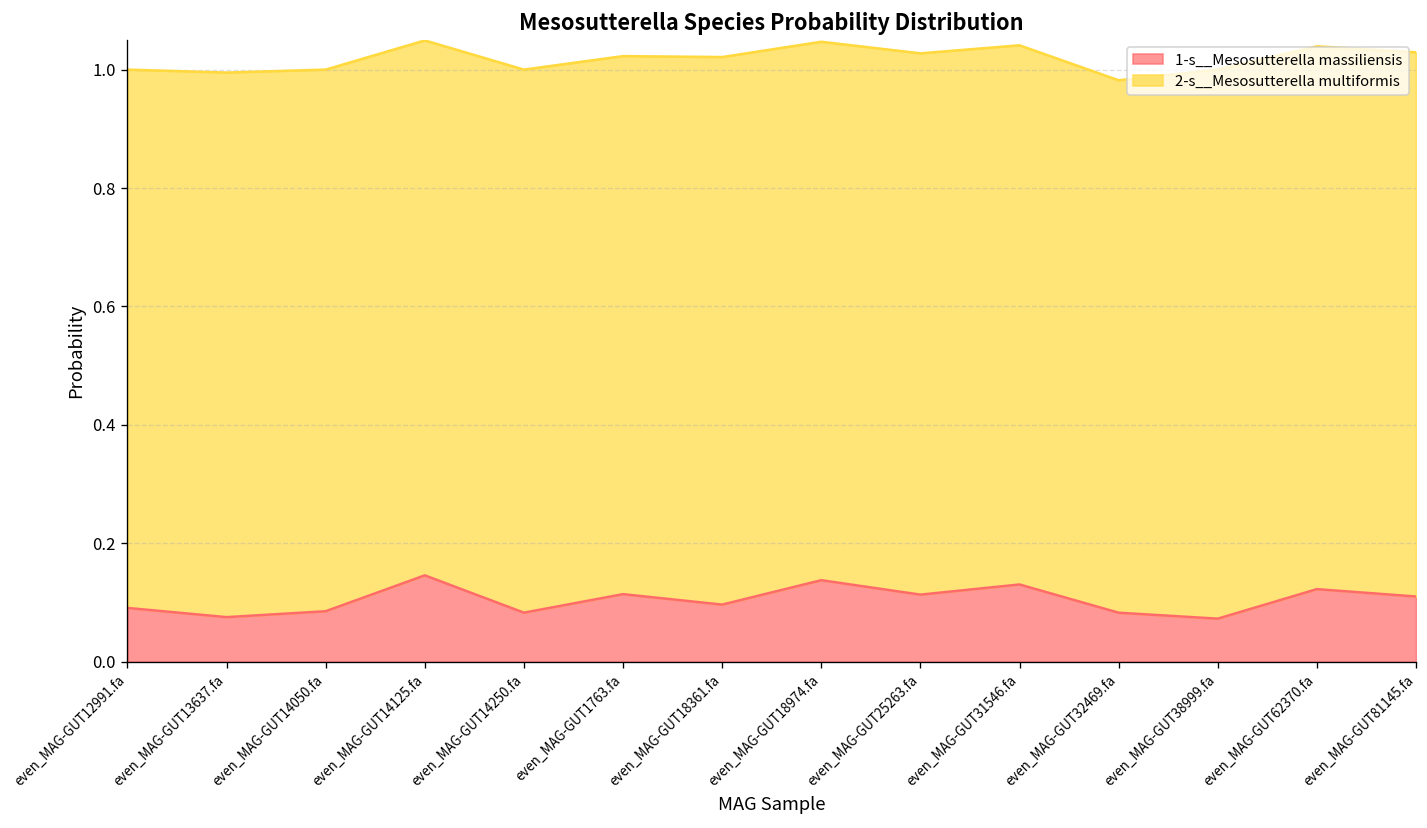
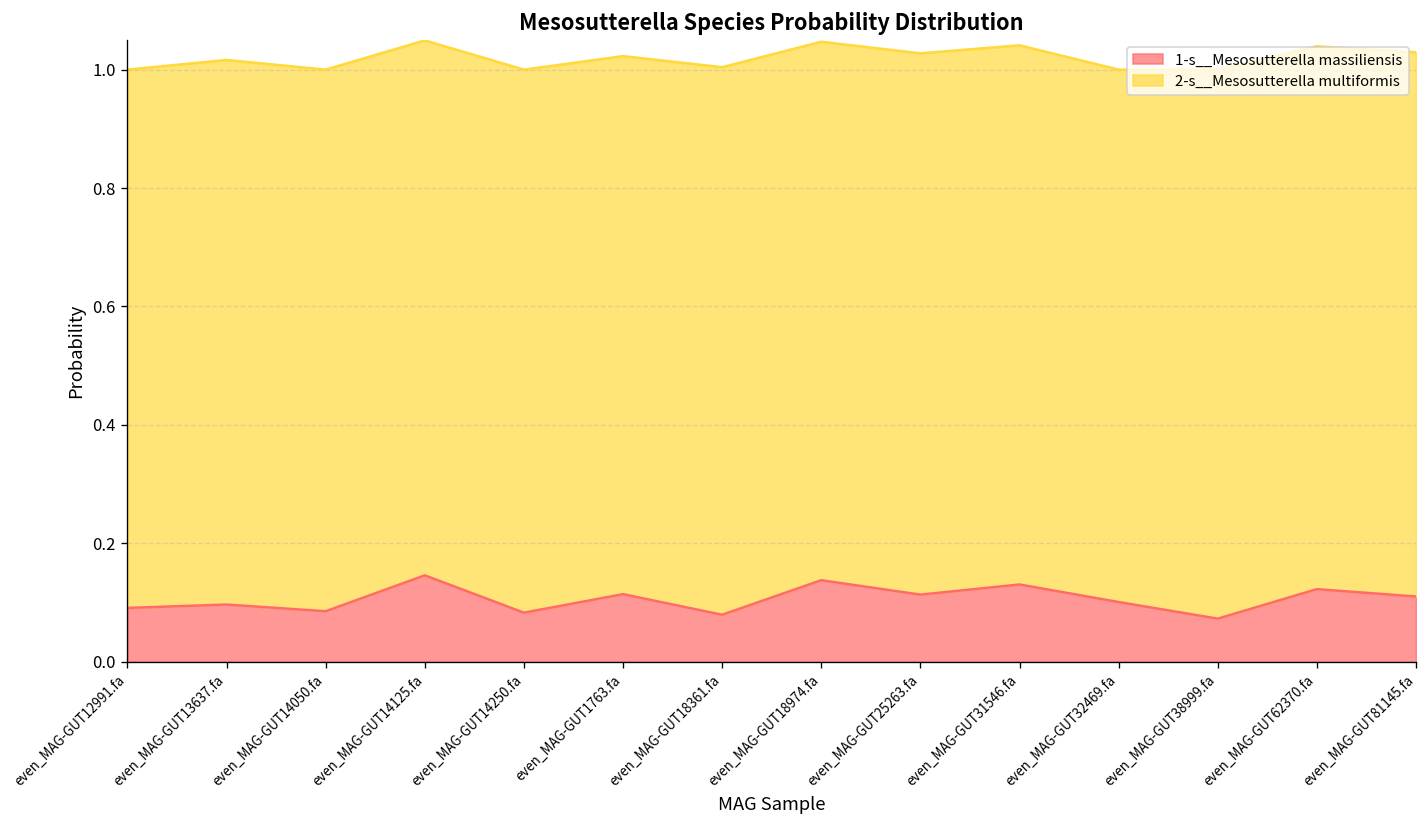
1-s__Mesosutterella massiliensis, even_MAG-GUT13637.fa: 0.08 -> 0.10
1-s__Mesosutterella massiliensis, even_MAG-GUT18361.fa: 0.10 -> 0.08
1-s__Mesosutterella massiliensis, even_MAG-GUT32469.fa: 0.08 -> 0.10
